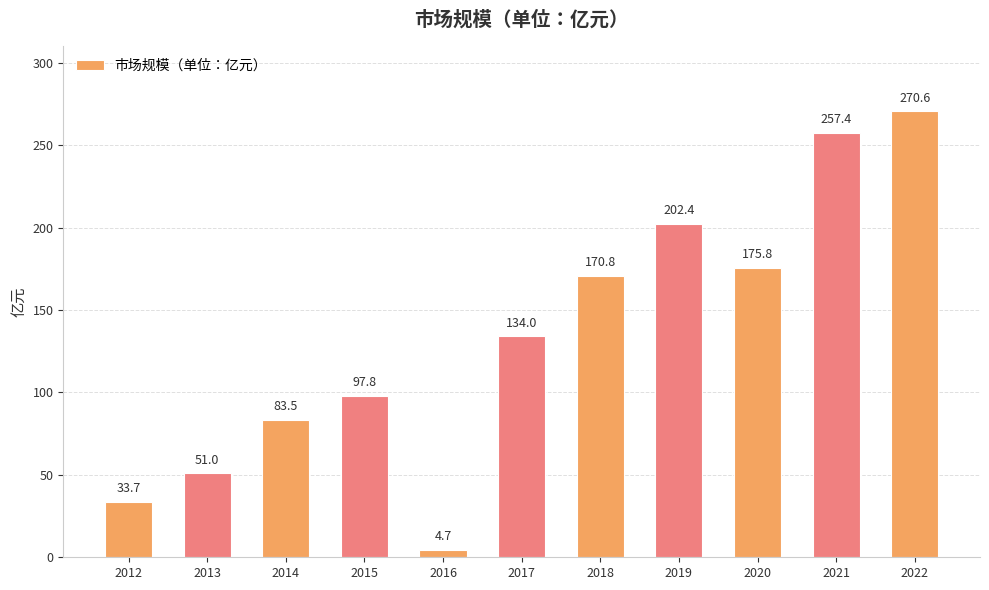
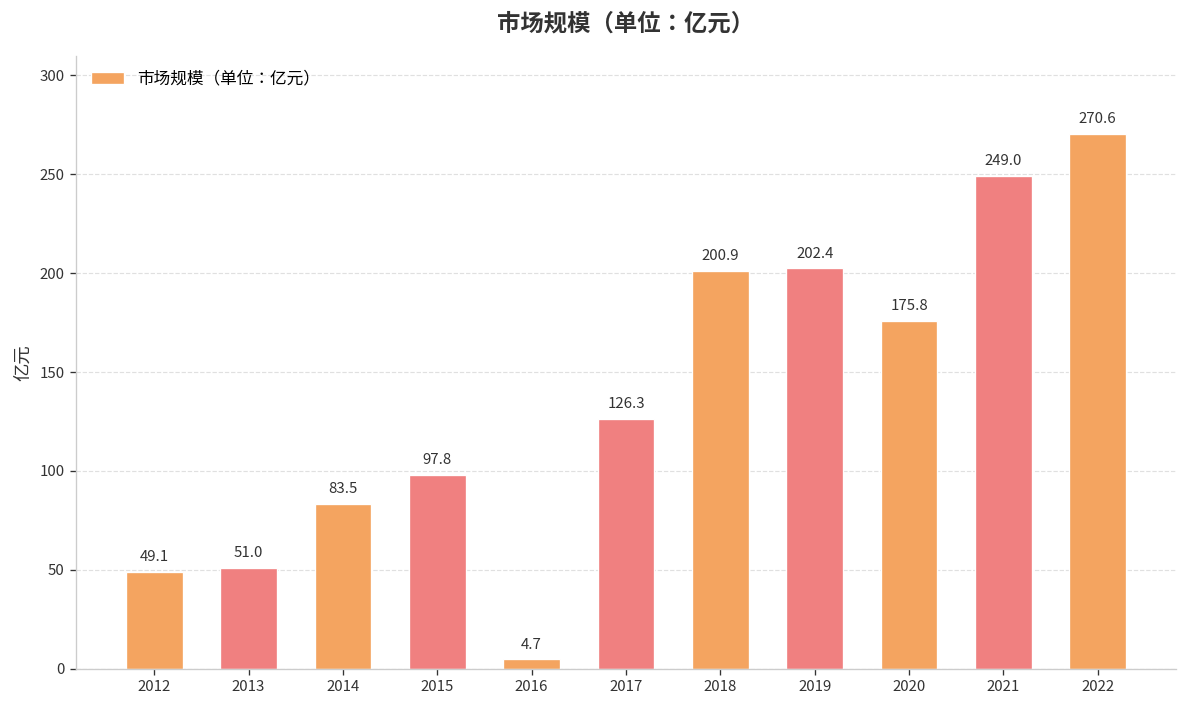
2012: 33.7 -> 49.1
2017: 134.0 -> 126.3
2018: 170.8 -> 200.9
2021: 257.4 -> 249.0
